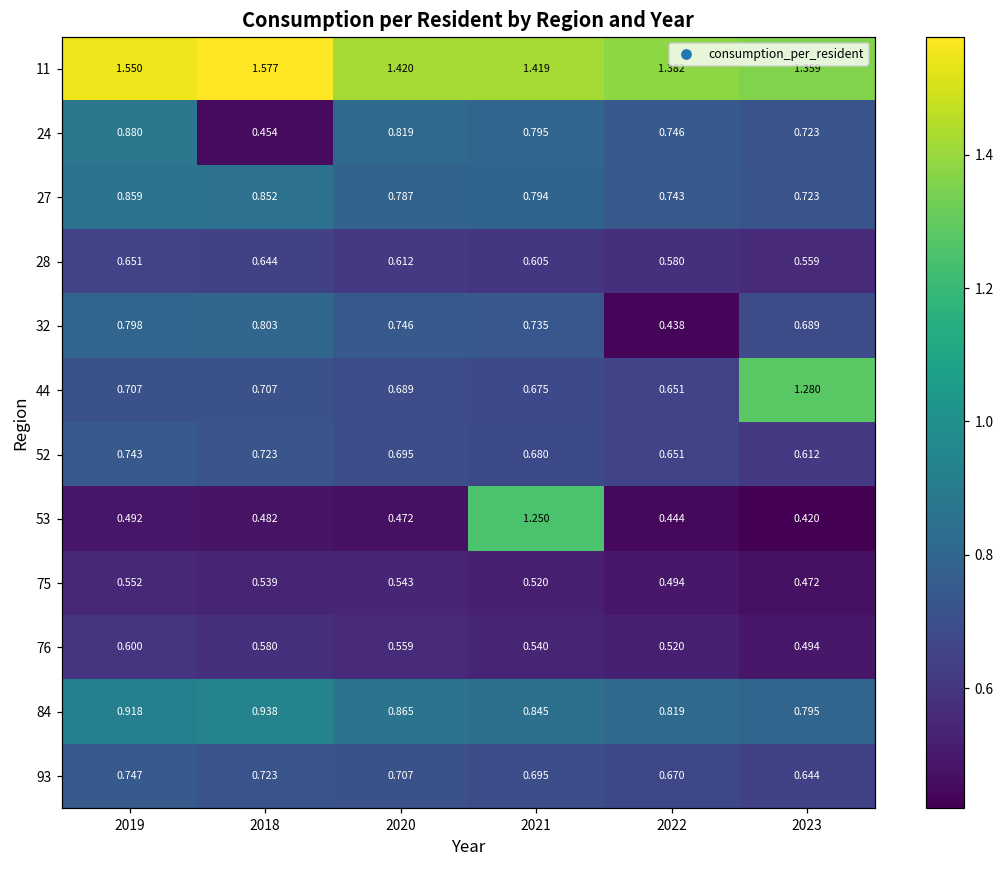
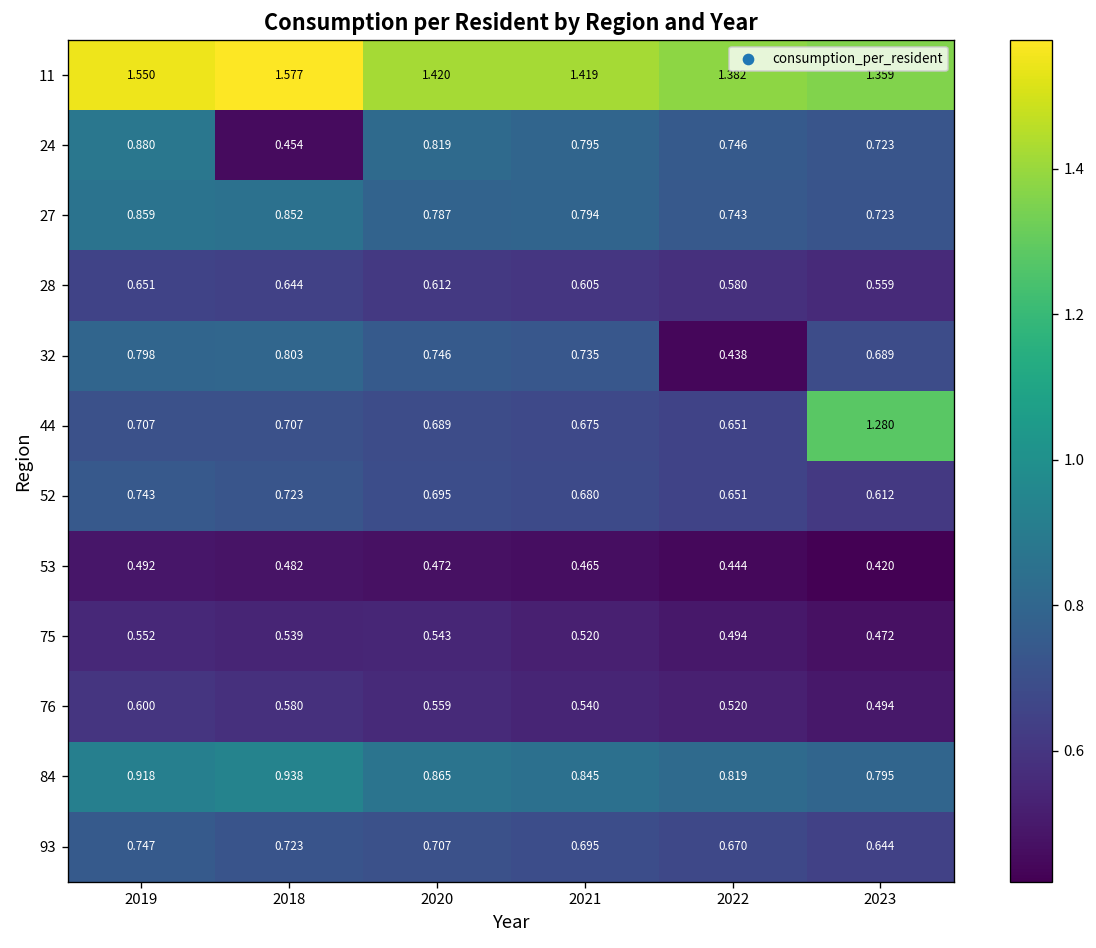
53, 2021: 1.250 -> 0.465
